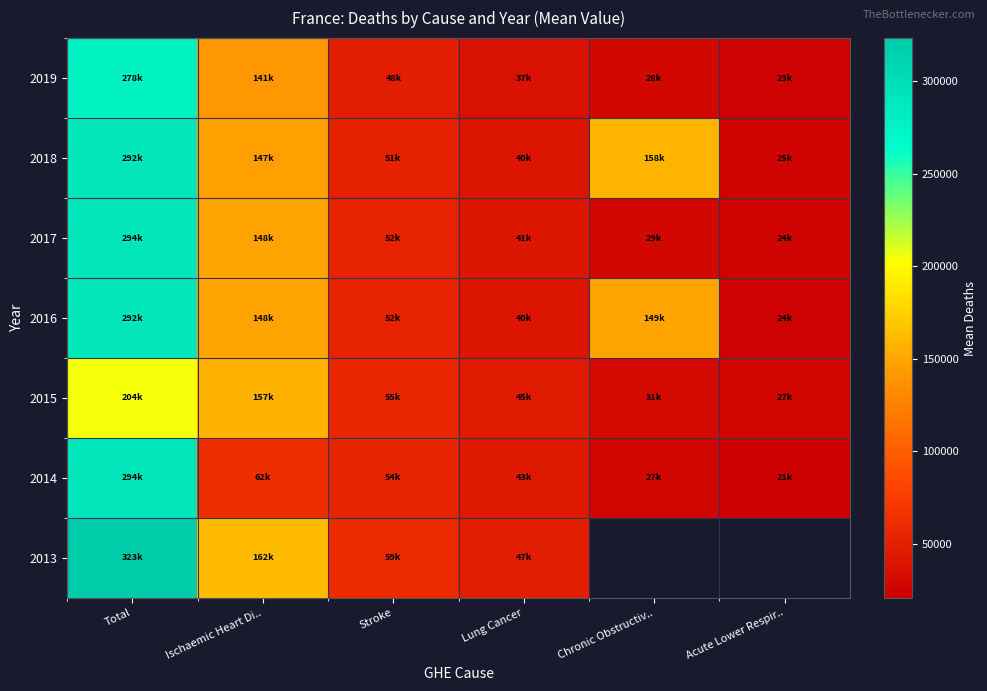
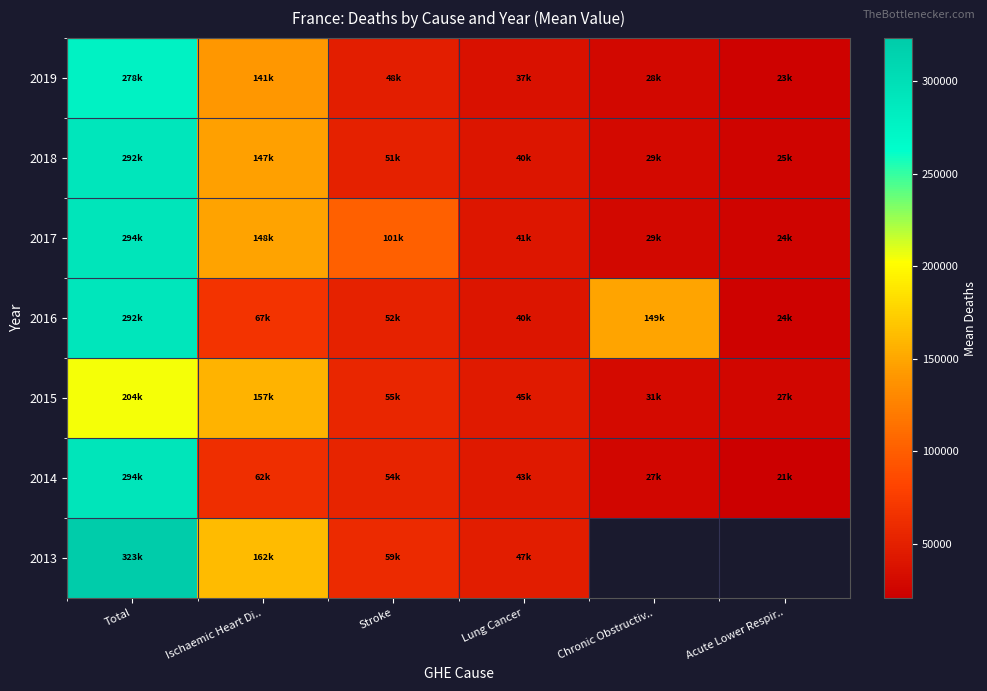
2018, Chronic Obstructiv..: 158k -> 29k
2017, Stroke: 52k -> 101k
2016, Ischaemic Heart Di..: 148k -> 67k
